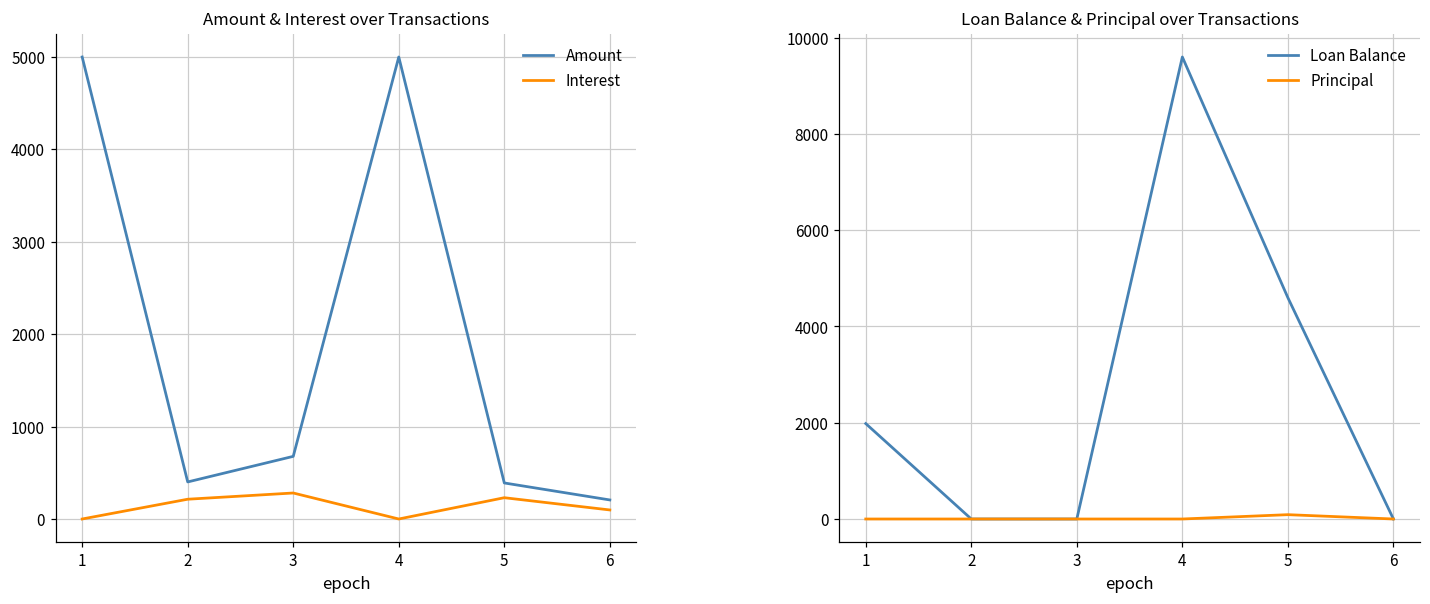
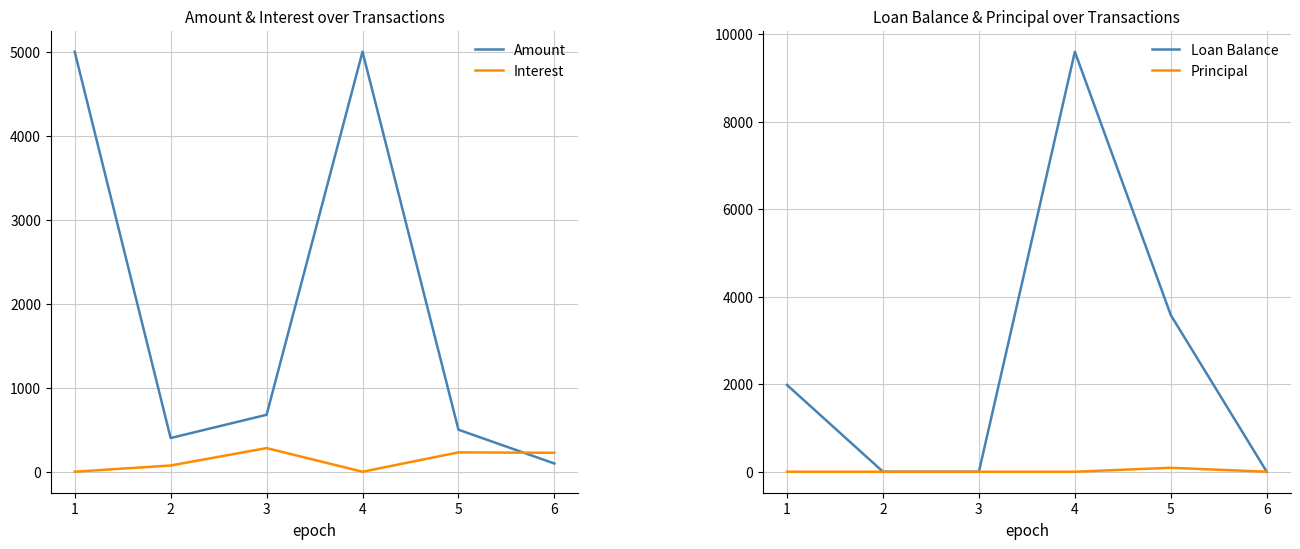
Amount & Interest over Transactions, Interest, 2: 200 -> 100
Amount & Interest over Transactions, Amount, 5: 400 -> 500
Amount & Interest over Transactions, Amount, 6: 200 -> 100
Amount & Interest over Transactions, Interest, 6: 100 -> 200
Loan Balance & Principal over Transactions, Loan Balance, 5: 4600 -> 3600
